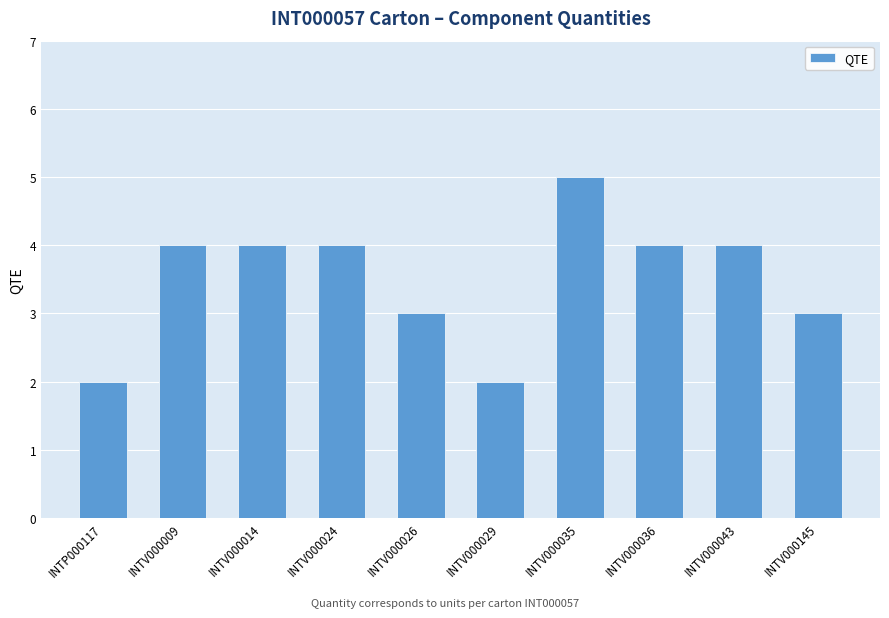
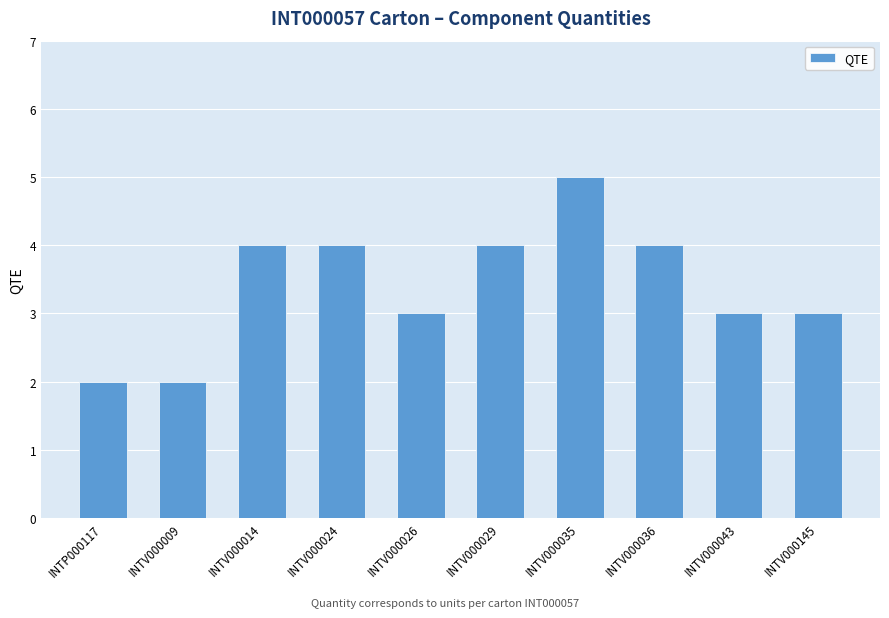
INTV000009: 4 -> 2
INTV000029: 2 -> 4
INTV000043: 4 -> 3
